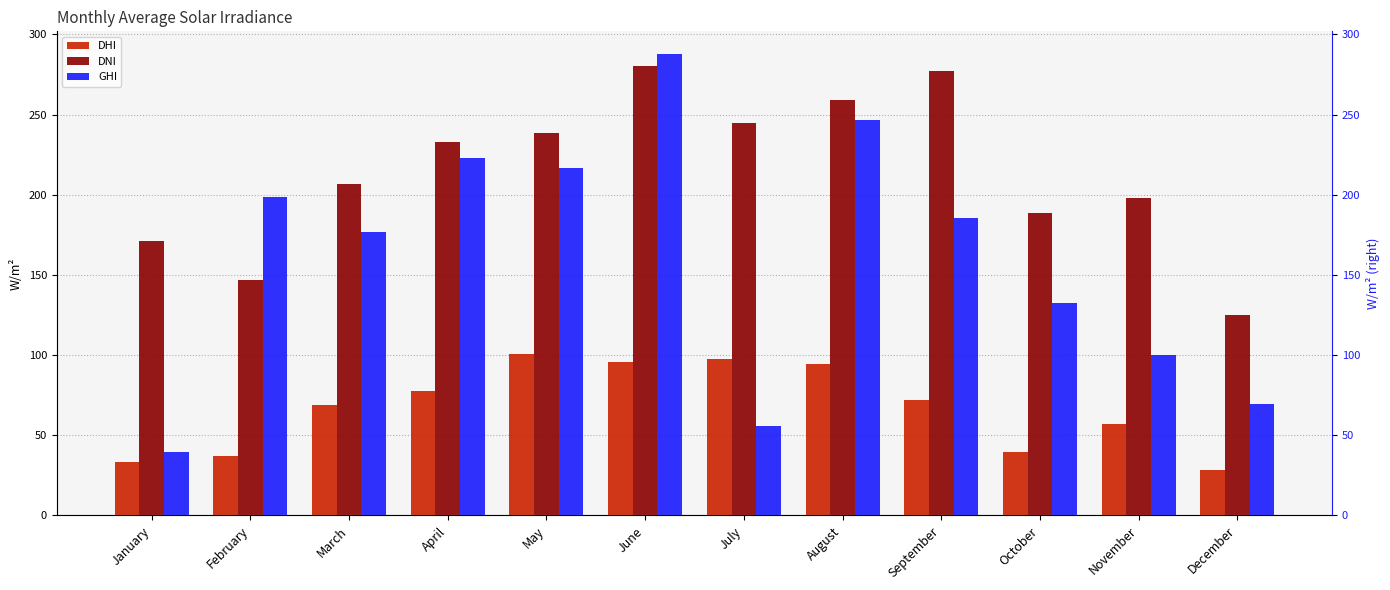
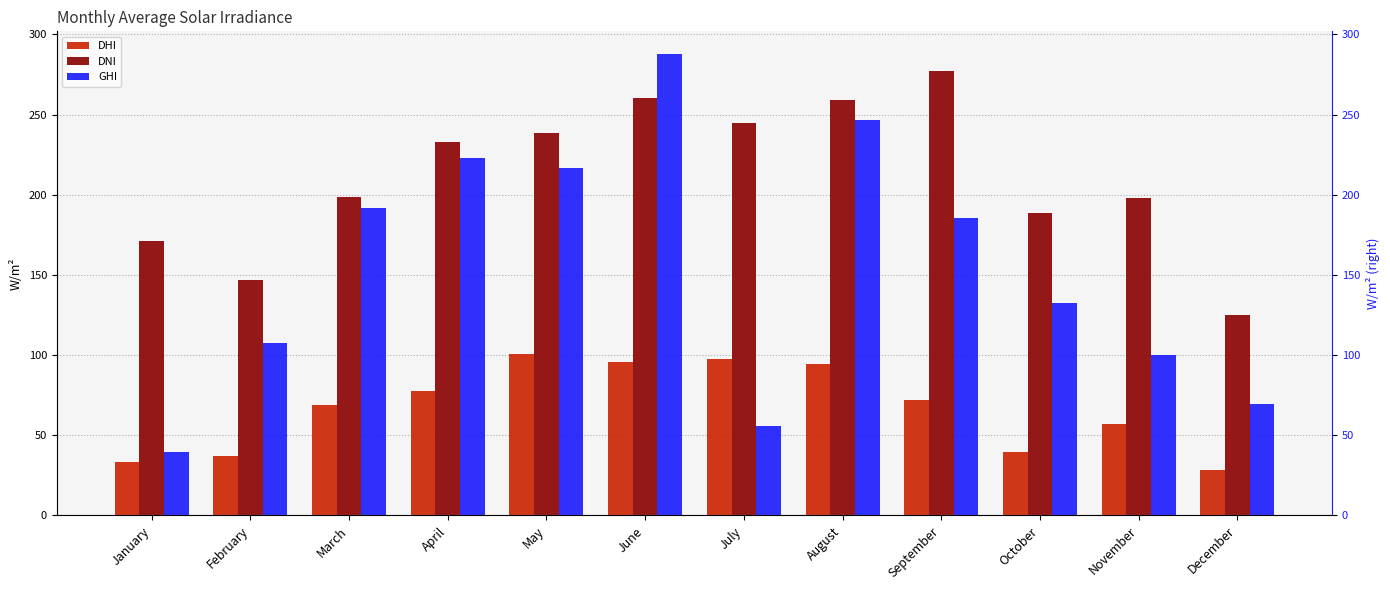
GHI, February: 199 -> 108
DNI, March: 206 -> 199
GHI, March: 177 -> 192
DNI, June: 280 -> 260
